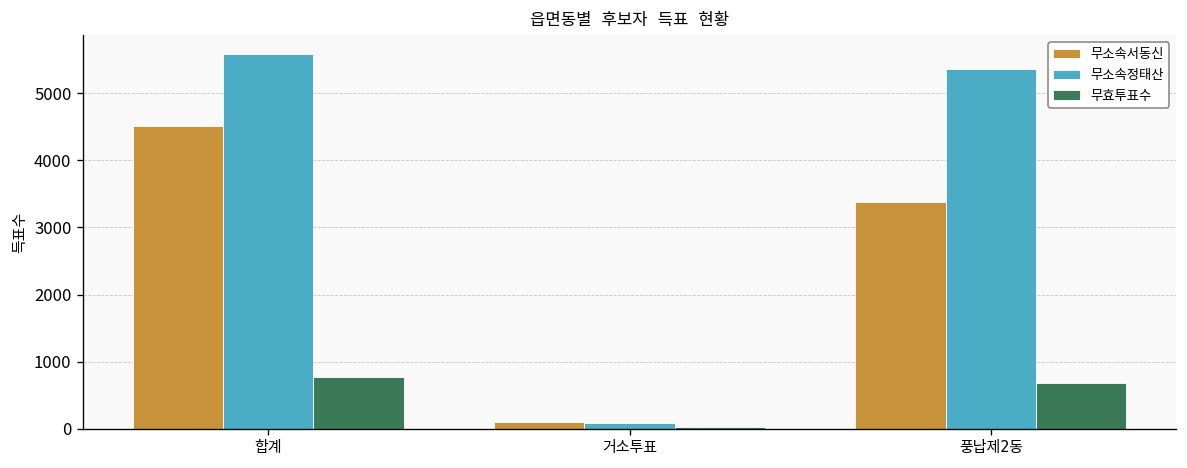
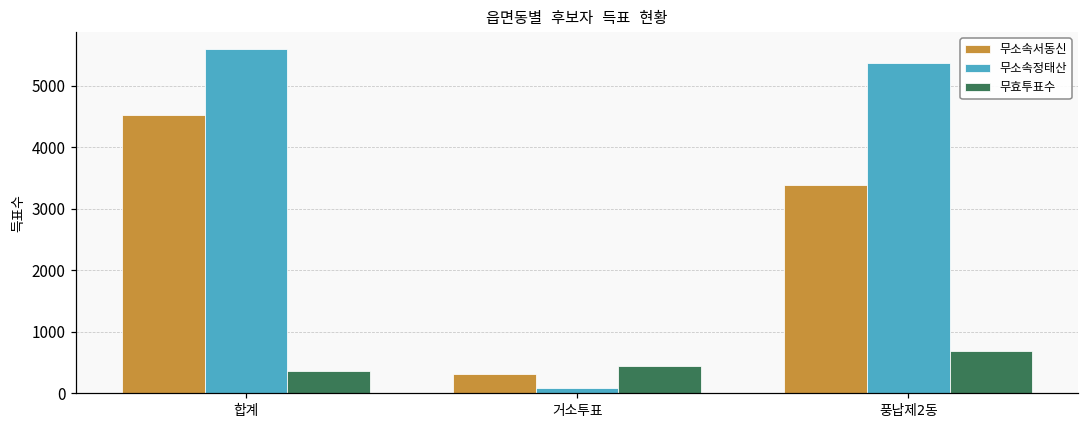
무효투표수, 합계: 800 -> 400
무소속서동신, 거소투표: 100 -> 300
무효투표수, 거소투표: 0 -> 400
